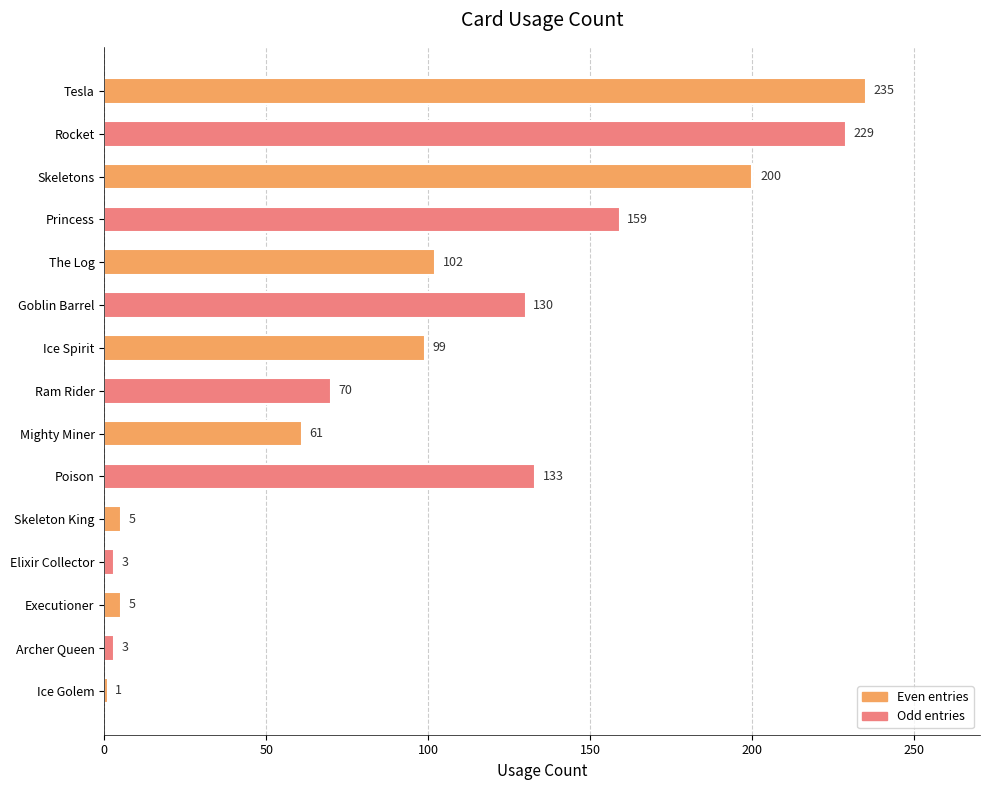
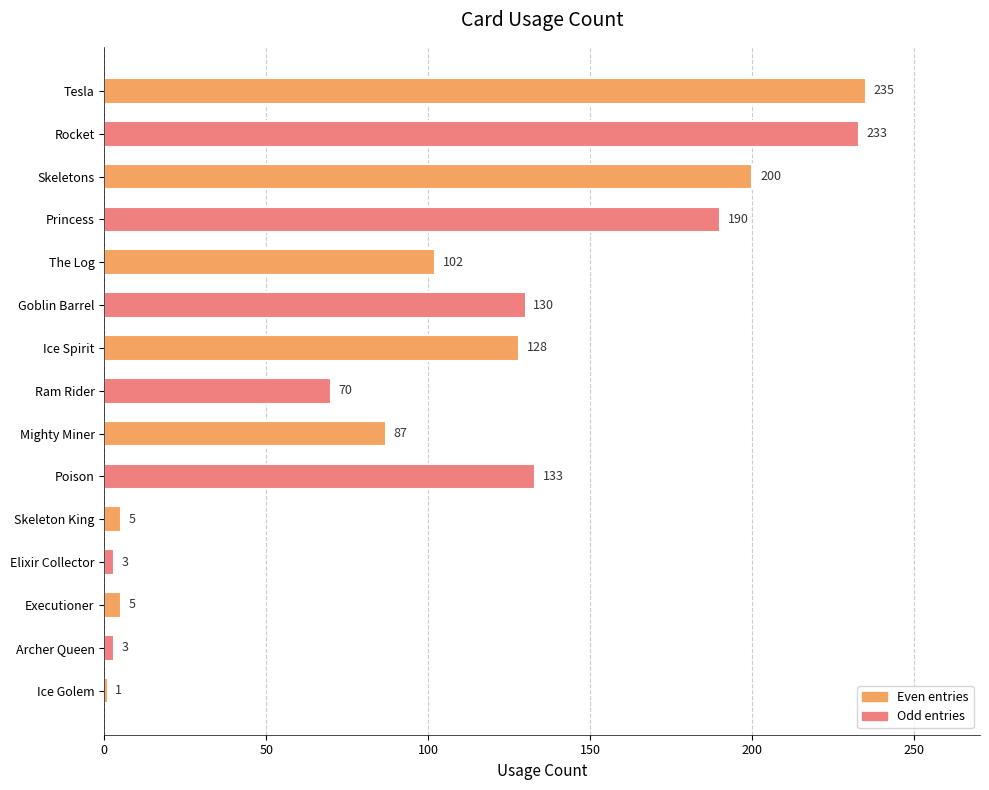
Rocket: 229 -> 233
Princess: 159 -> 190
Ice Spirit: 99 -> 128
Mighty Miner: 61 -> 87
